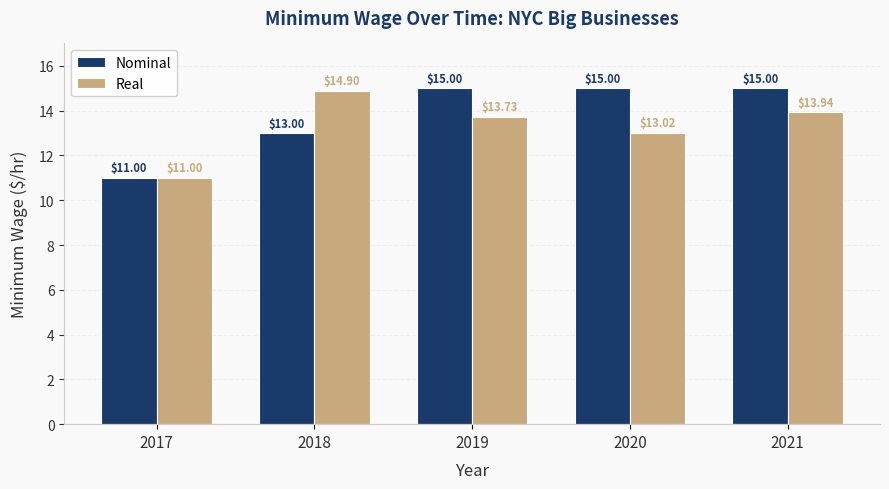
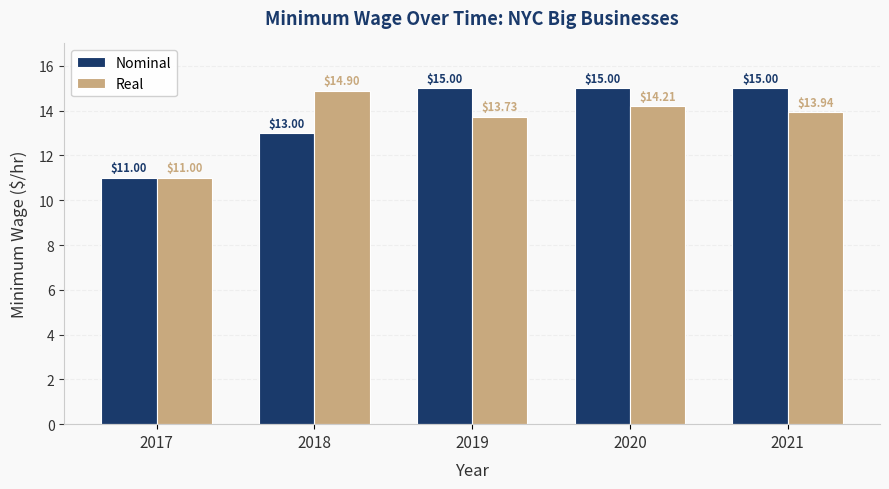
Real, 2020: $13.02 -> $14.21
